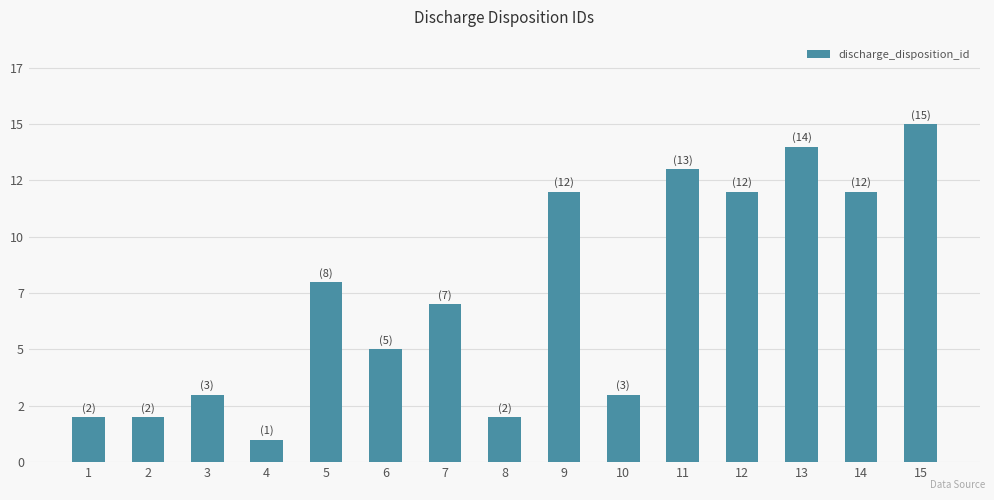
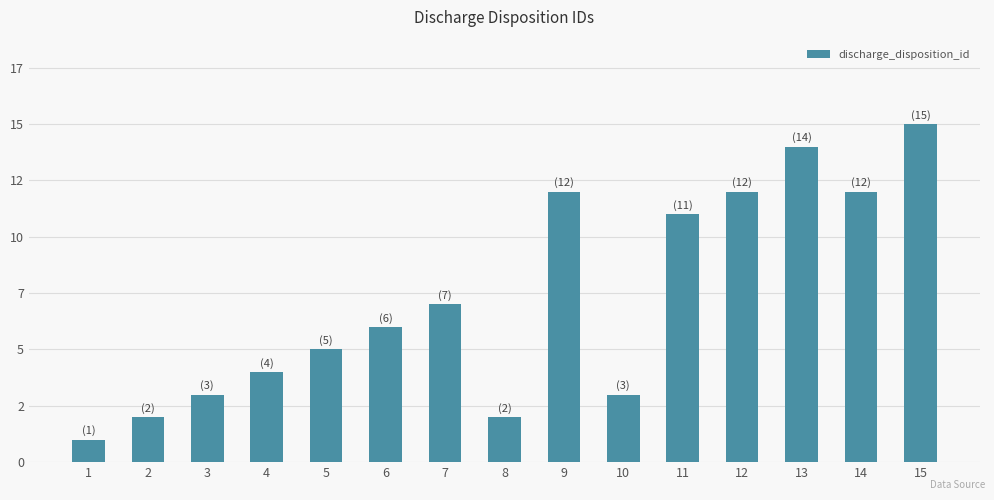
1: (2) -> (1)
4: (1) -> (4)
5: (8) -> (5)
6: (5) -> (6)
11: (13) -> (11)
